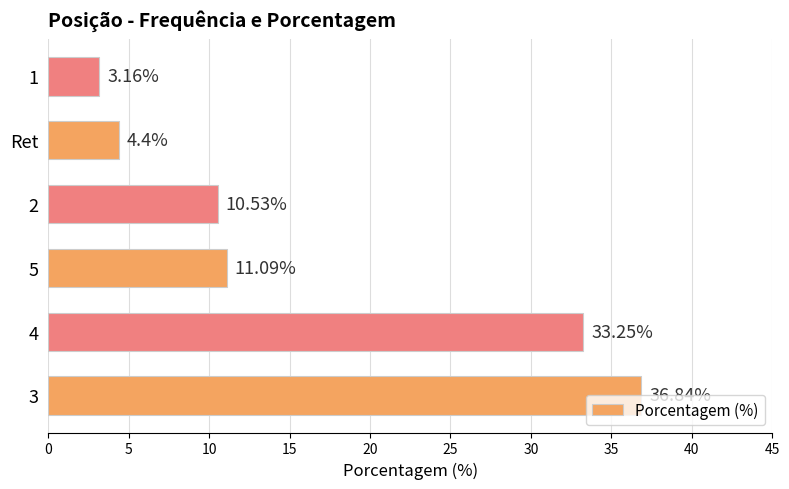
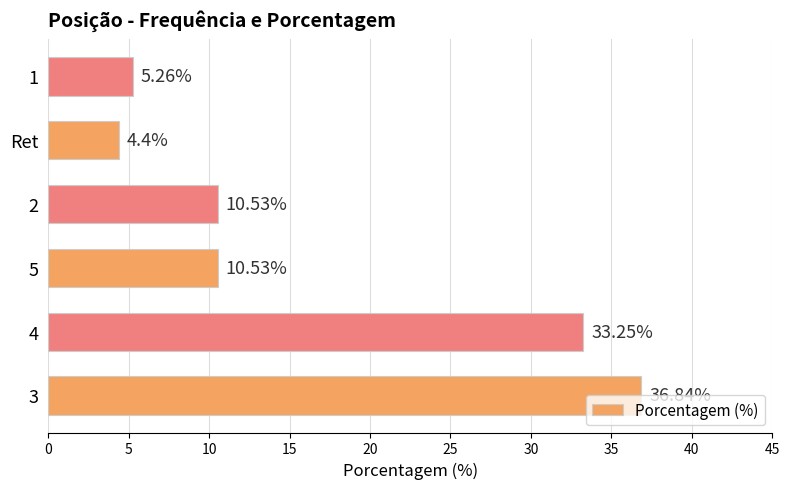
1: 3.16% -> 5.26%
5: 11.09% -> 10.53%
